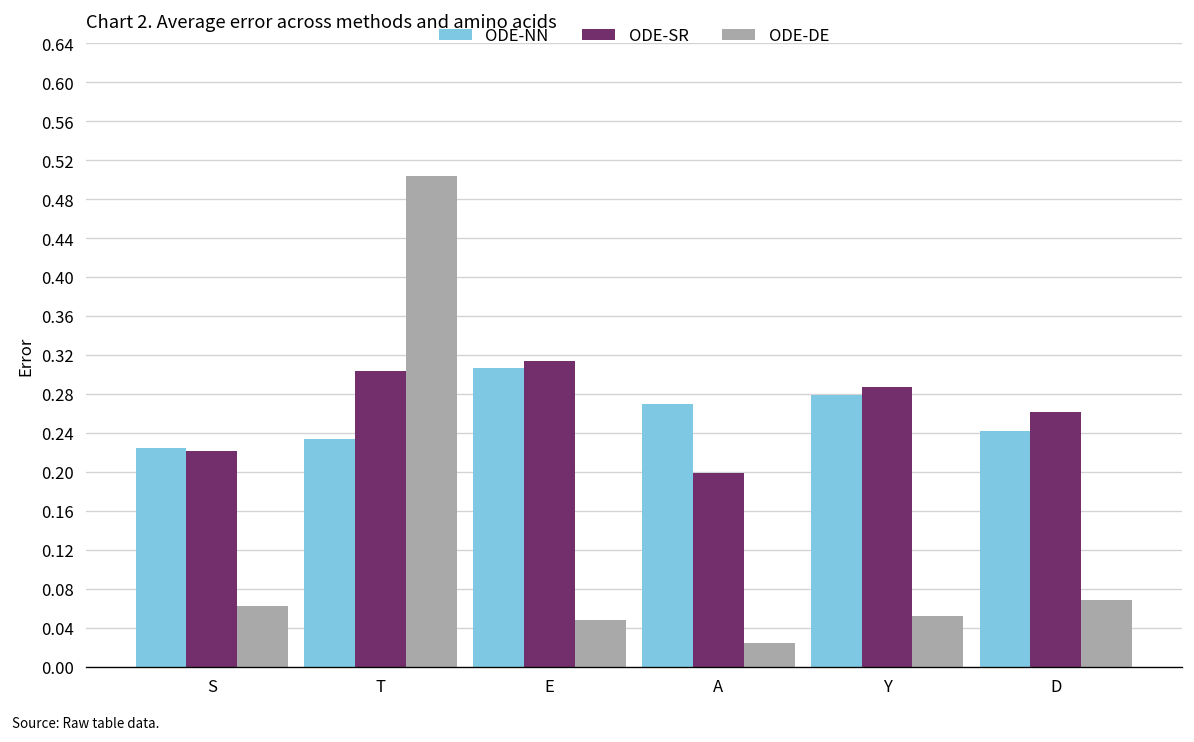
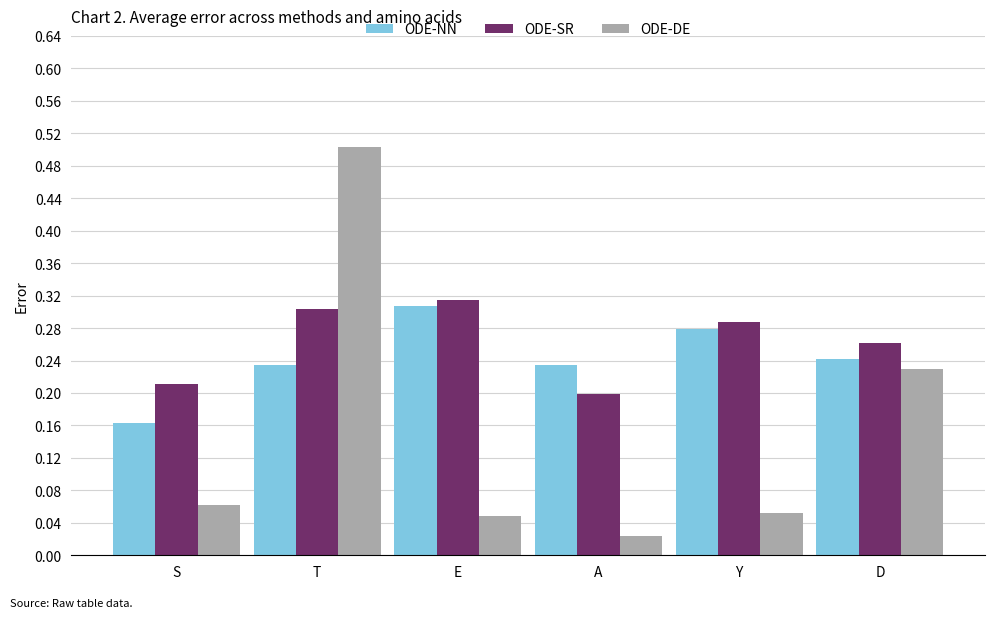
ODE-NN, S: 0.23 -> 0.16
ODE-SR, S: 0.22 -> 0.21
ODE-NN, A: 0.27 -> 0.23
ODE-DE, D: 0.07 -> 0.23
